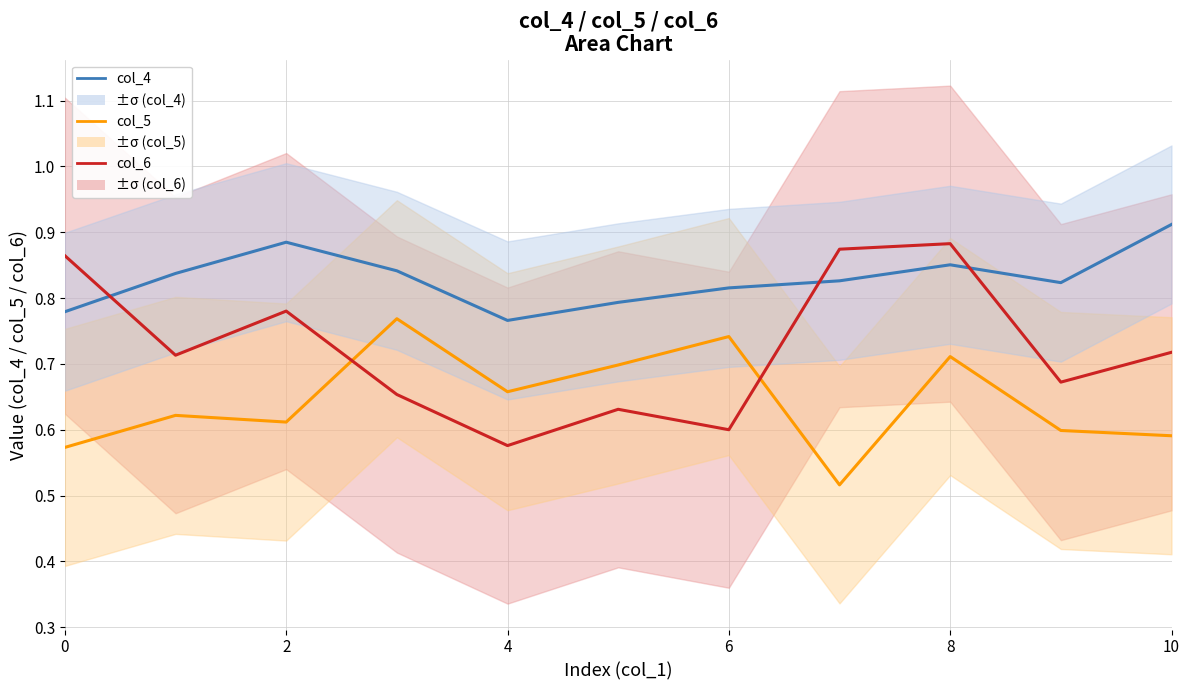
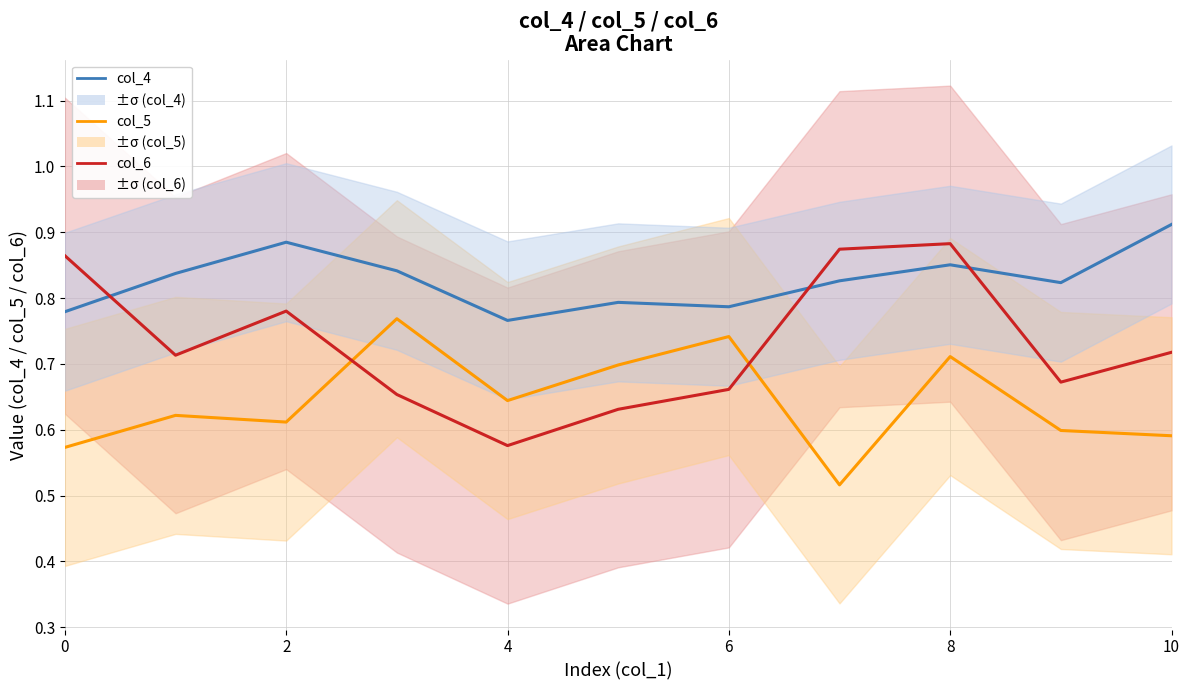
col_5, 4: 0.66 -> 0.64
col_4, 6: 0.82 -> 0.79
col_6, 6: 0.60 -> 0.66
